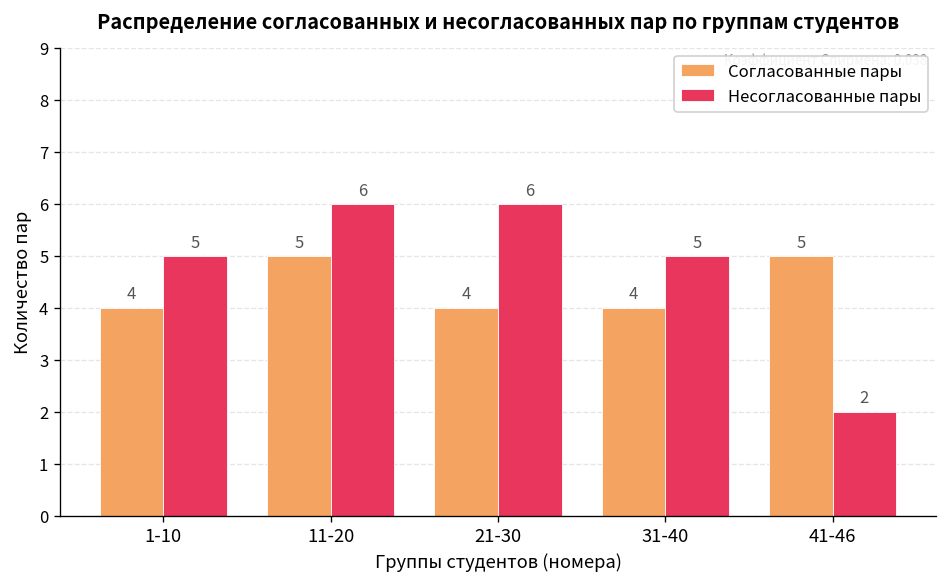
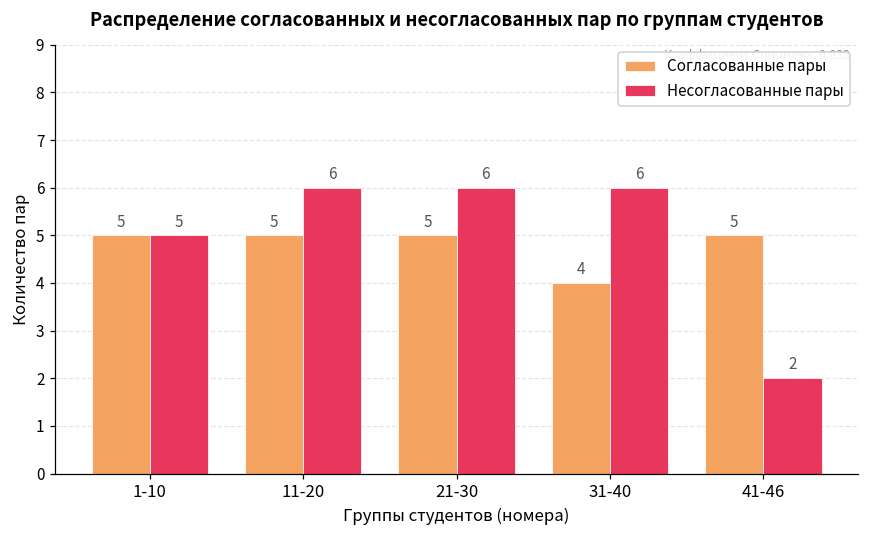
Согласованные пары, 1-10: 4 -> 5
Согласованные пары, 21-30: 4 -> 5
Несогласованные пары, 31-40: 5 -> 6
